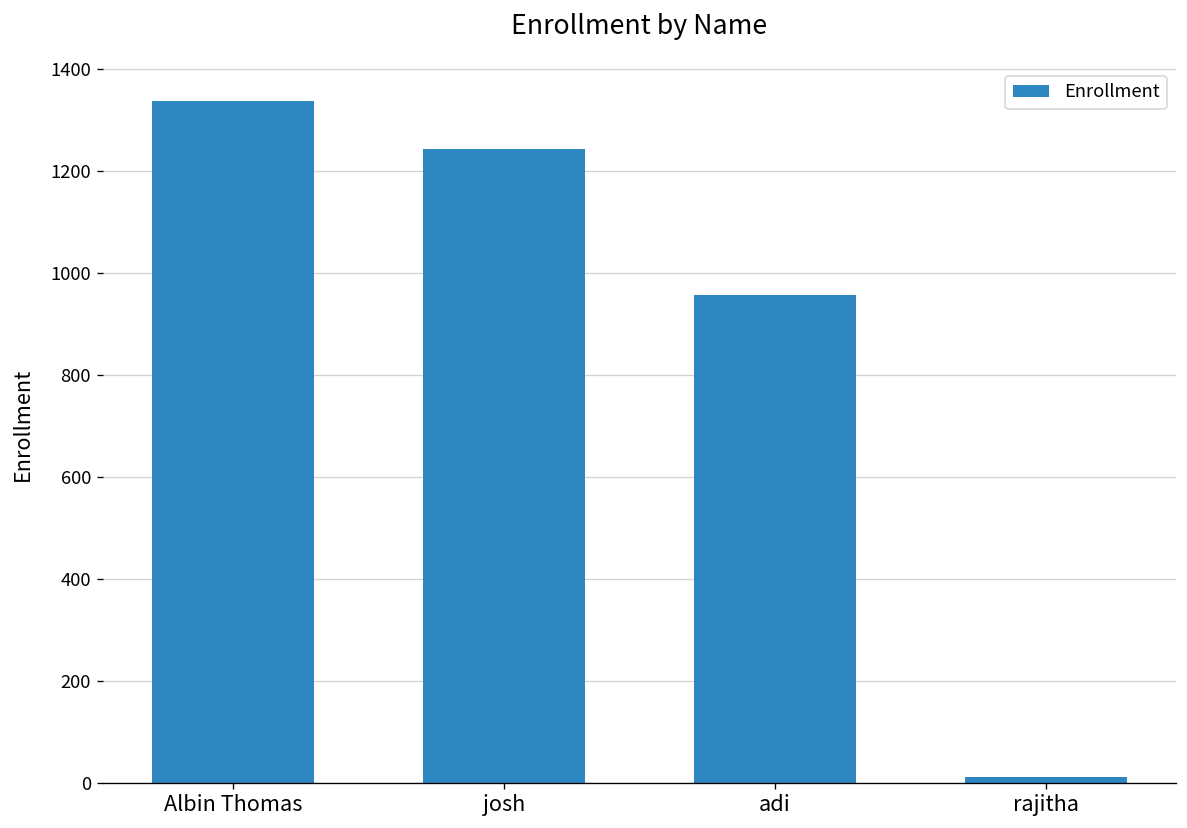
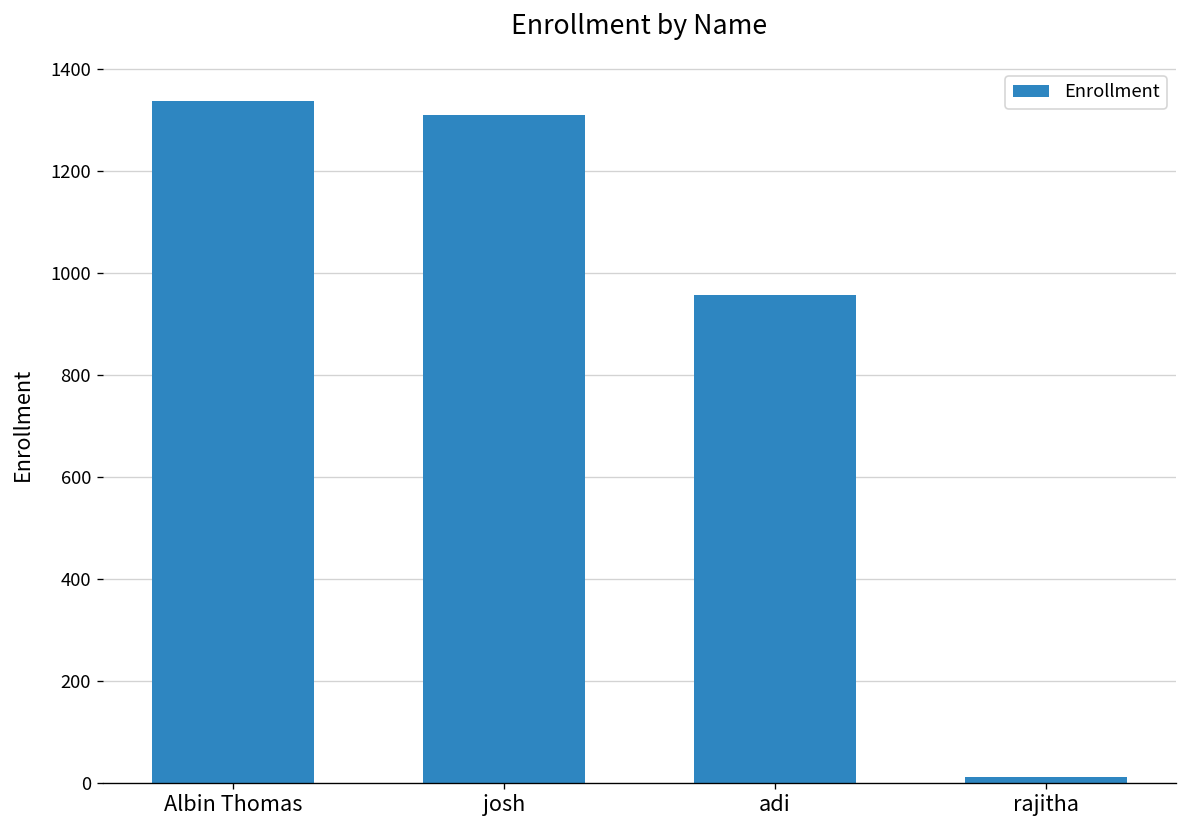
josh: 1240 -> 1310
